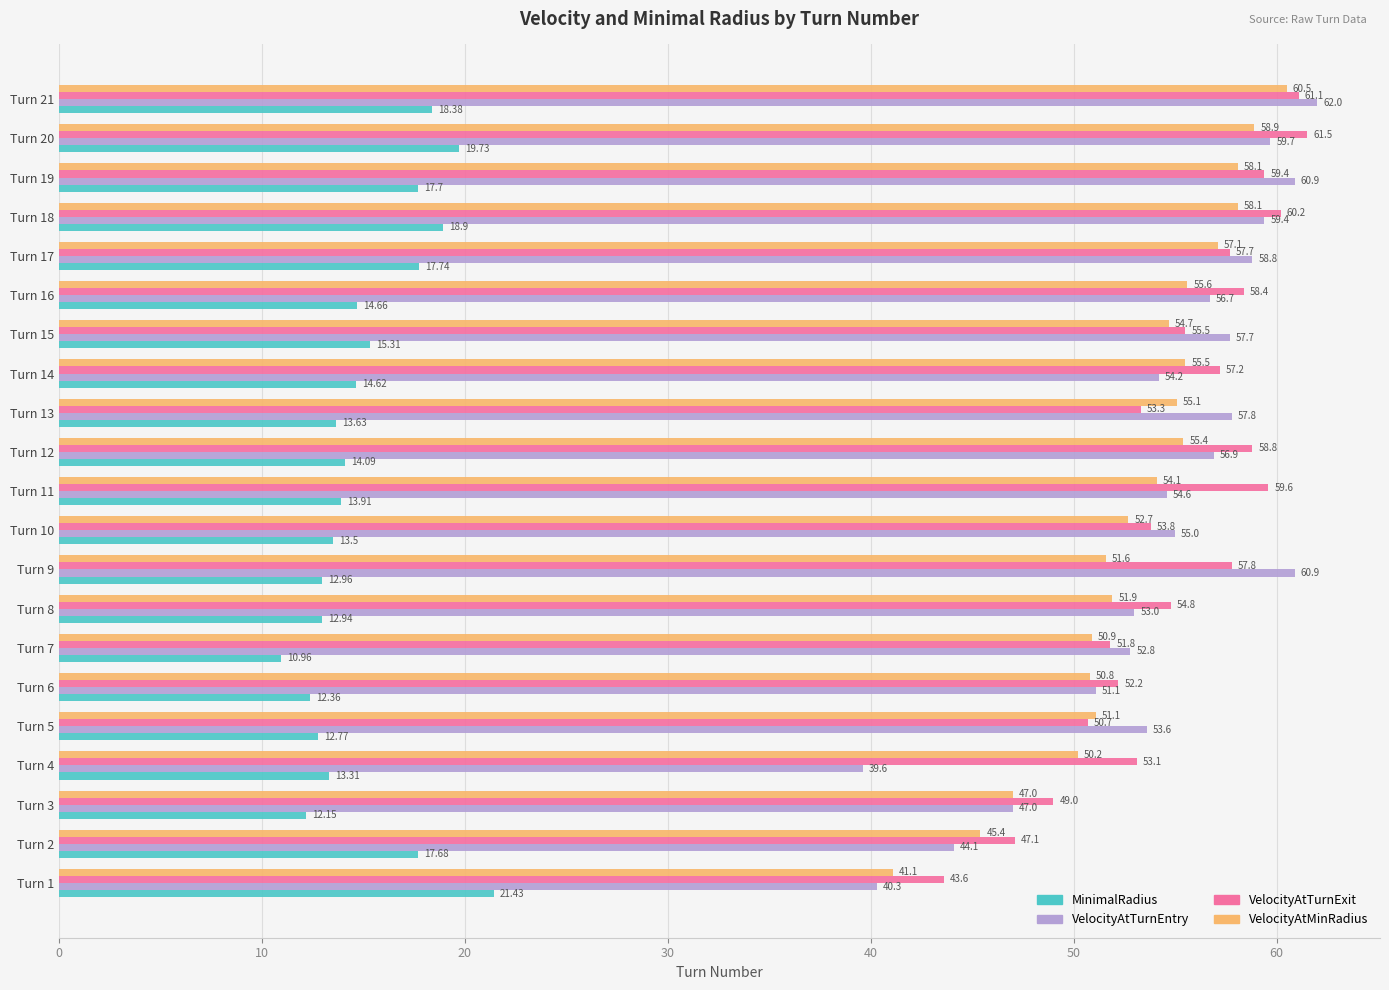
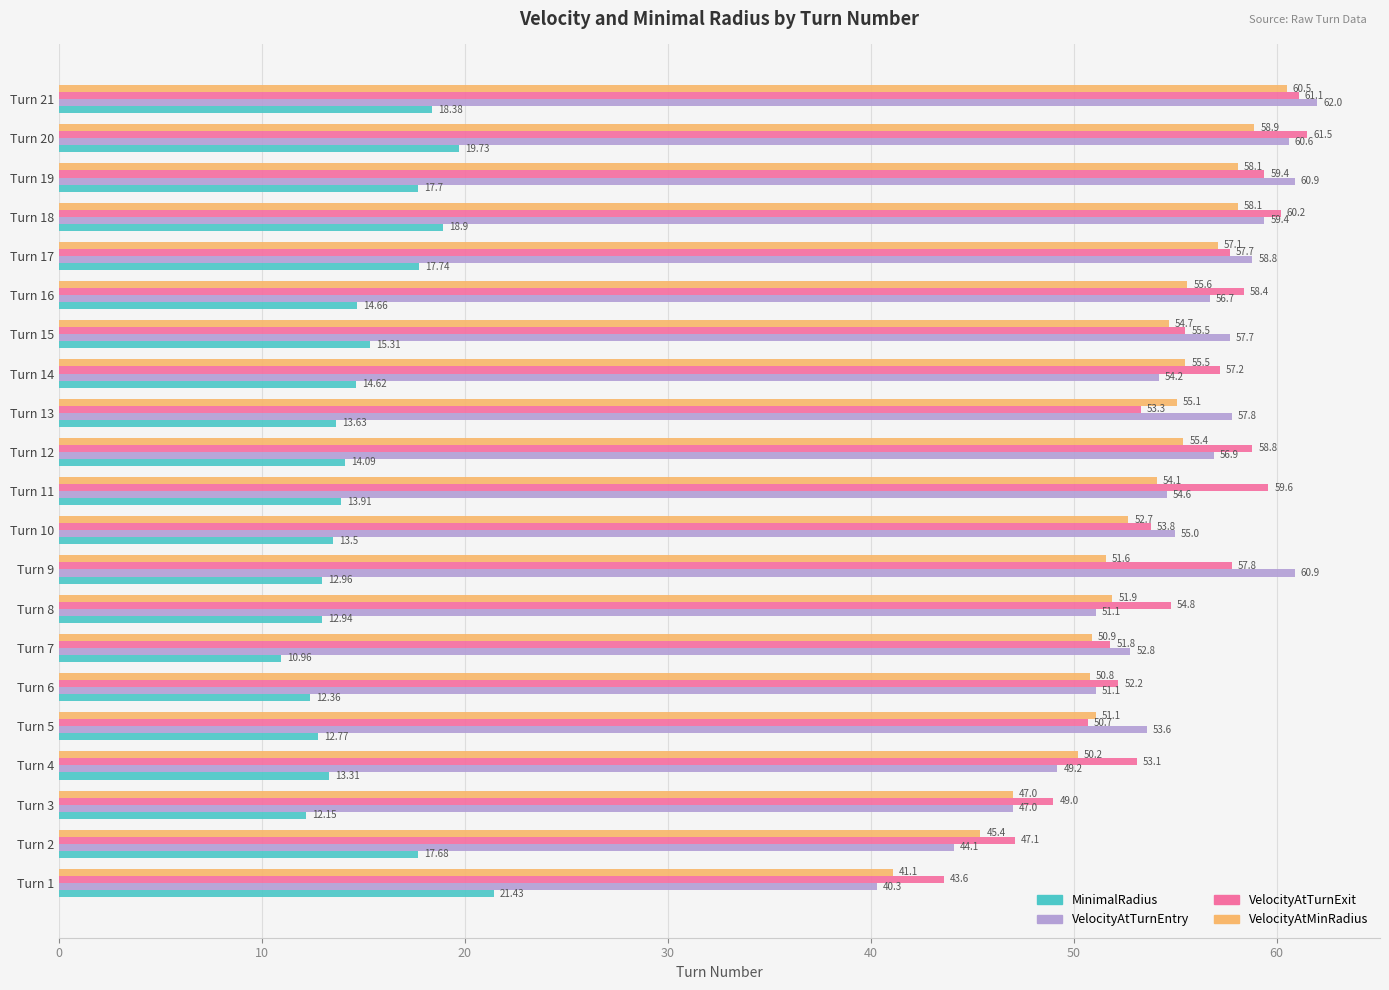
VelocityAtTurnEntry, Turn 20: 59.7 -> 60.6
VelocityAtTurnEntry, Turn 8: 53.0 -> 51.1
VelocityAtTurnEntry, Turn 4: 39.6 -> 49.2
